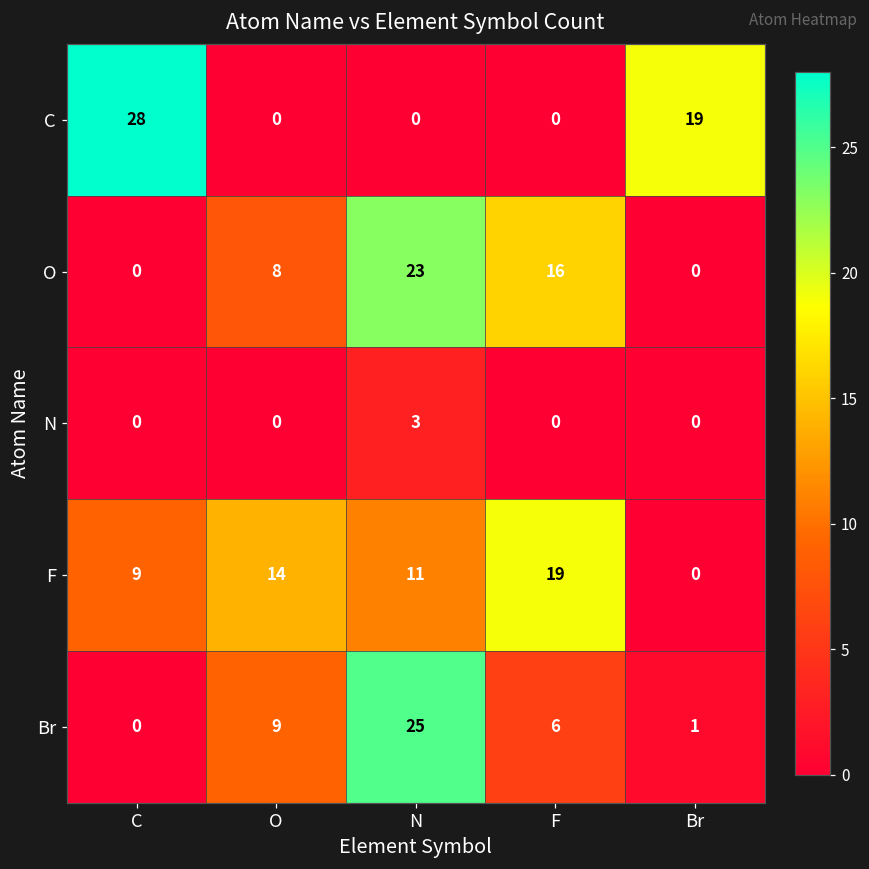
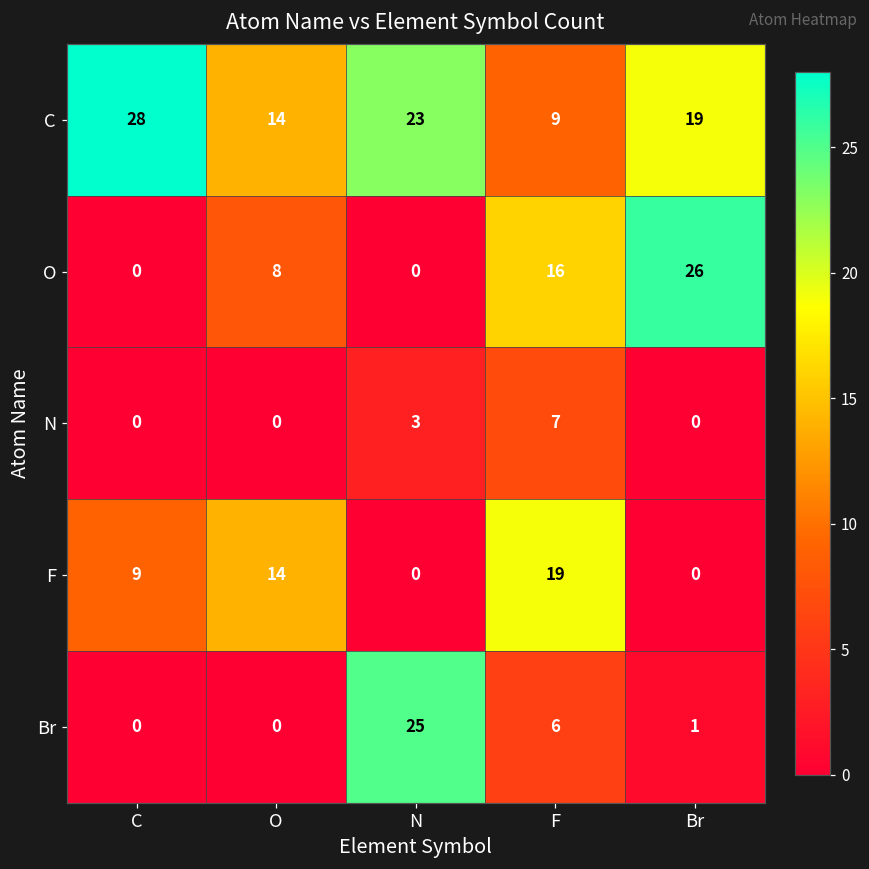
C, O: 0 -> 14
C, N: 0 -> 23
C, F: 0 -> 9
O, N: 23 -> 0
O, Br: 0 -> 26
N, F: 0 -> 7
F, N: 11 -> 0
Br, O: 9 -> 0
